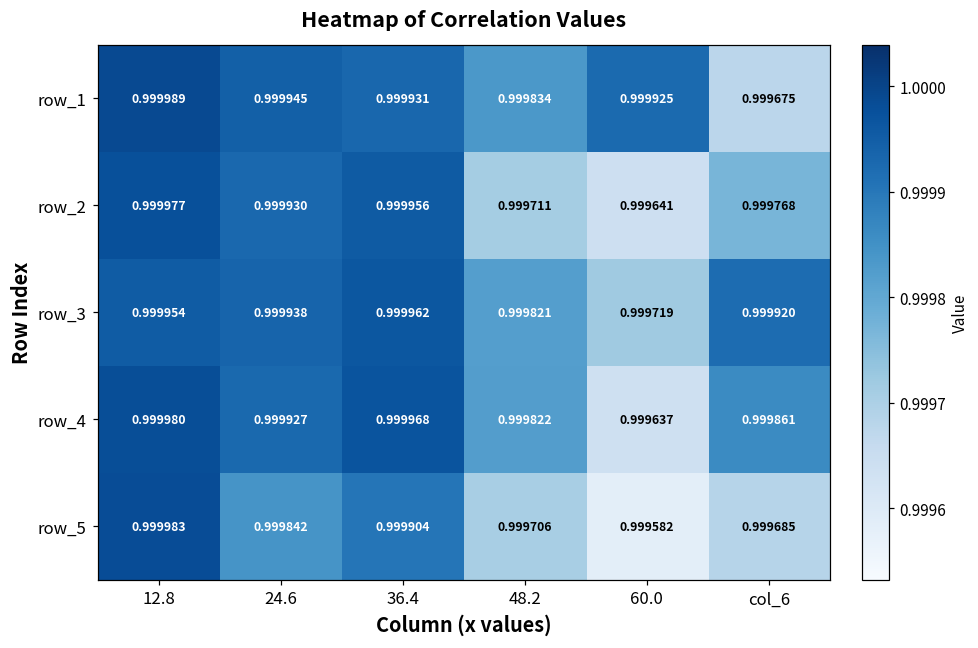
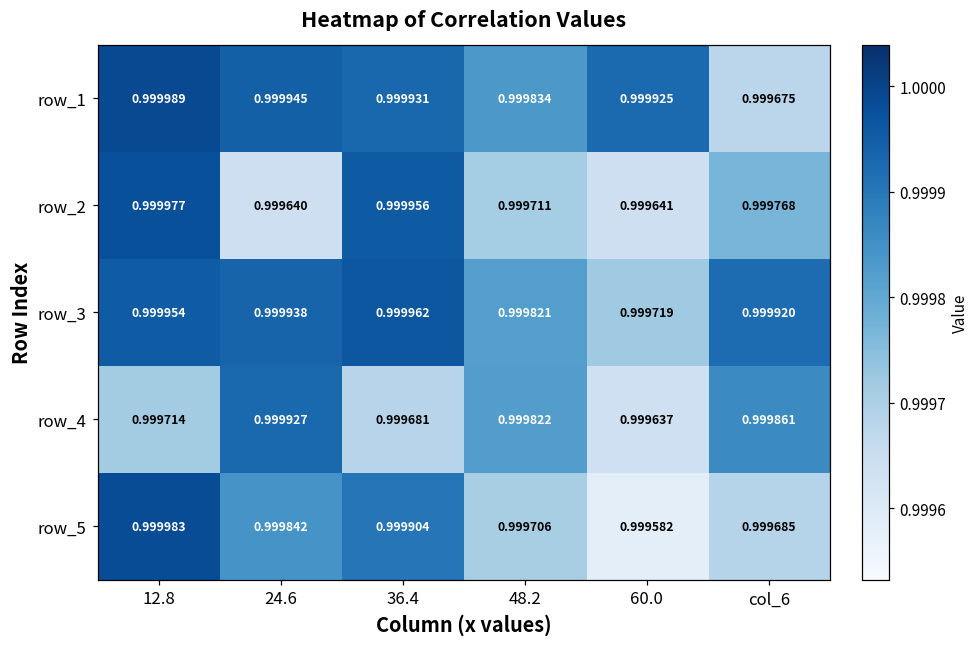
row_2, 24.6: 0.999930 -> 0.999640
row_4, 12.8: 0.999980 -> 0.999714
row_4, 36.4: 0.999968 -> 0.999681
